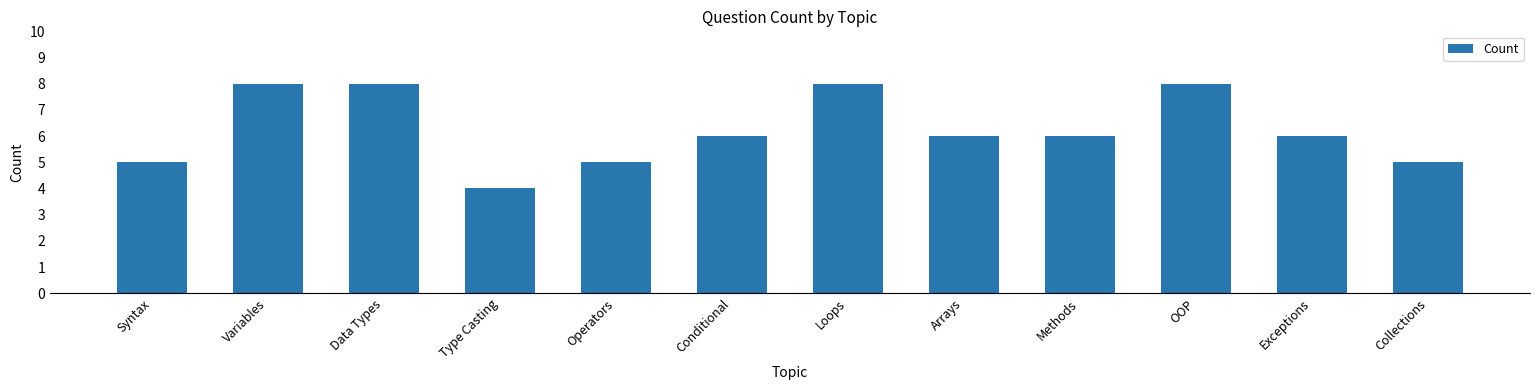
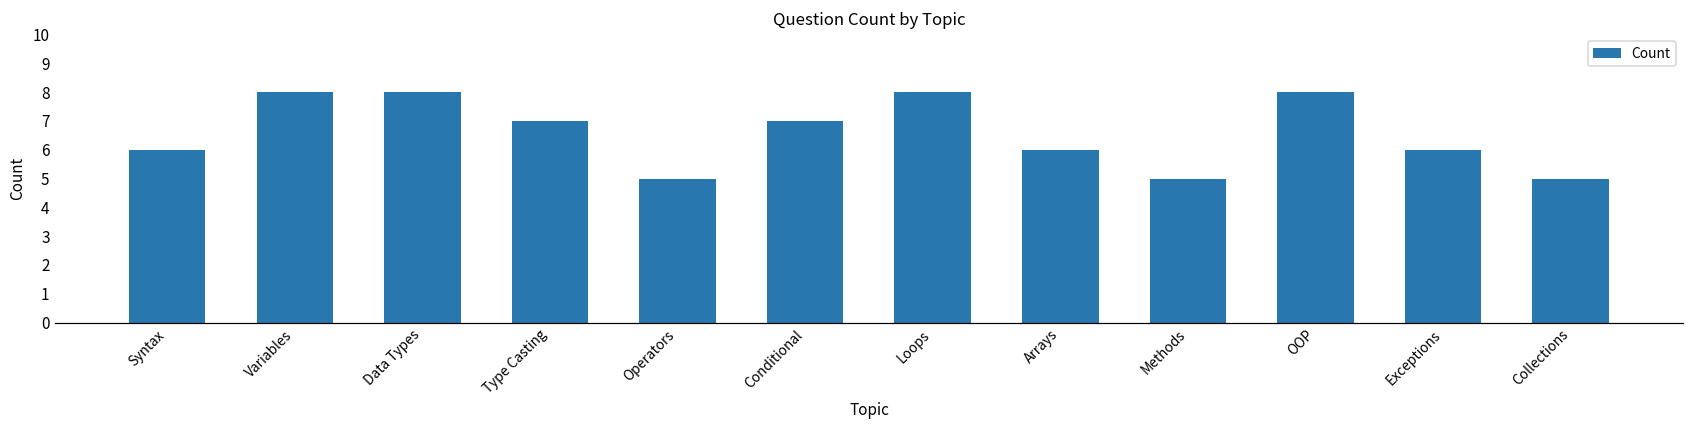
Syntax: 5 -> 6
Type Casting: 4 -> 7
Conditional: 6 -> 7
Methods: 6 -> 5
